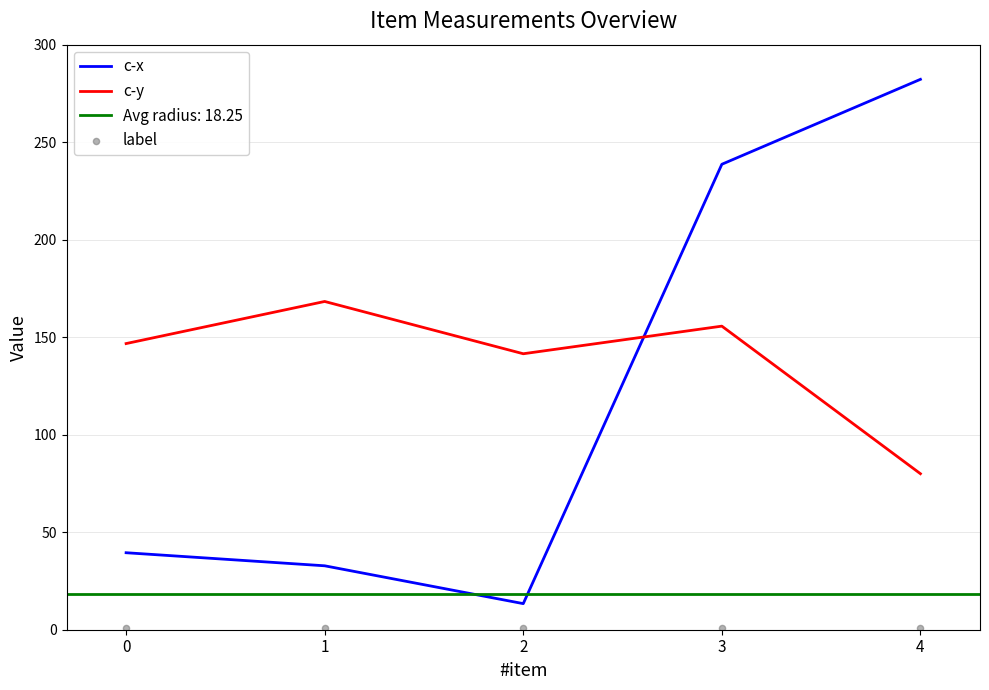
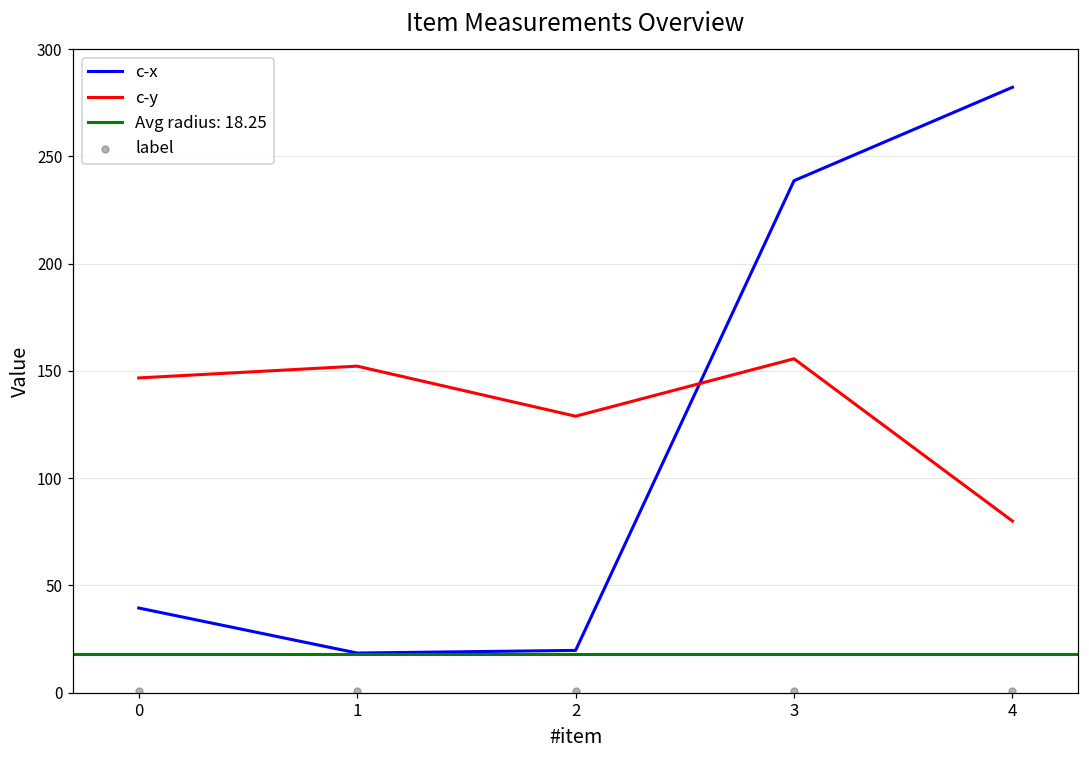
c-x, 1: 33 -> 18
c-y, 1: 168 -> 152
c-x, 2: 13 -> 20
c-y, 2: 142 -> 129
